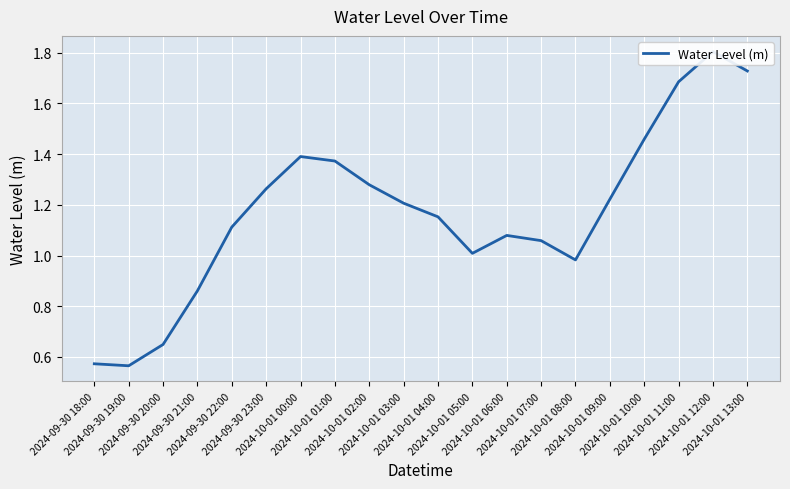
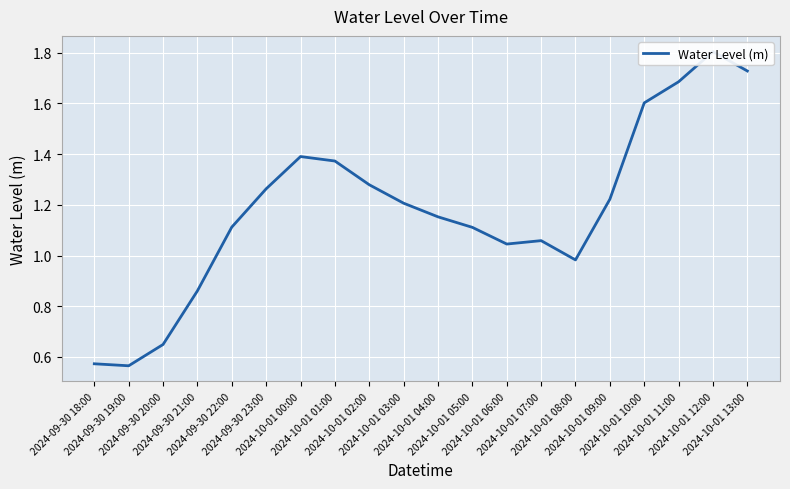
2024-10-01 05:00: 1.01 -> 1.11
2024-10-01 06:00: 1.08 -> 1.05
2024-10-01 10:00: 1.46 -> 1.60
